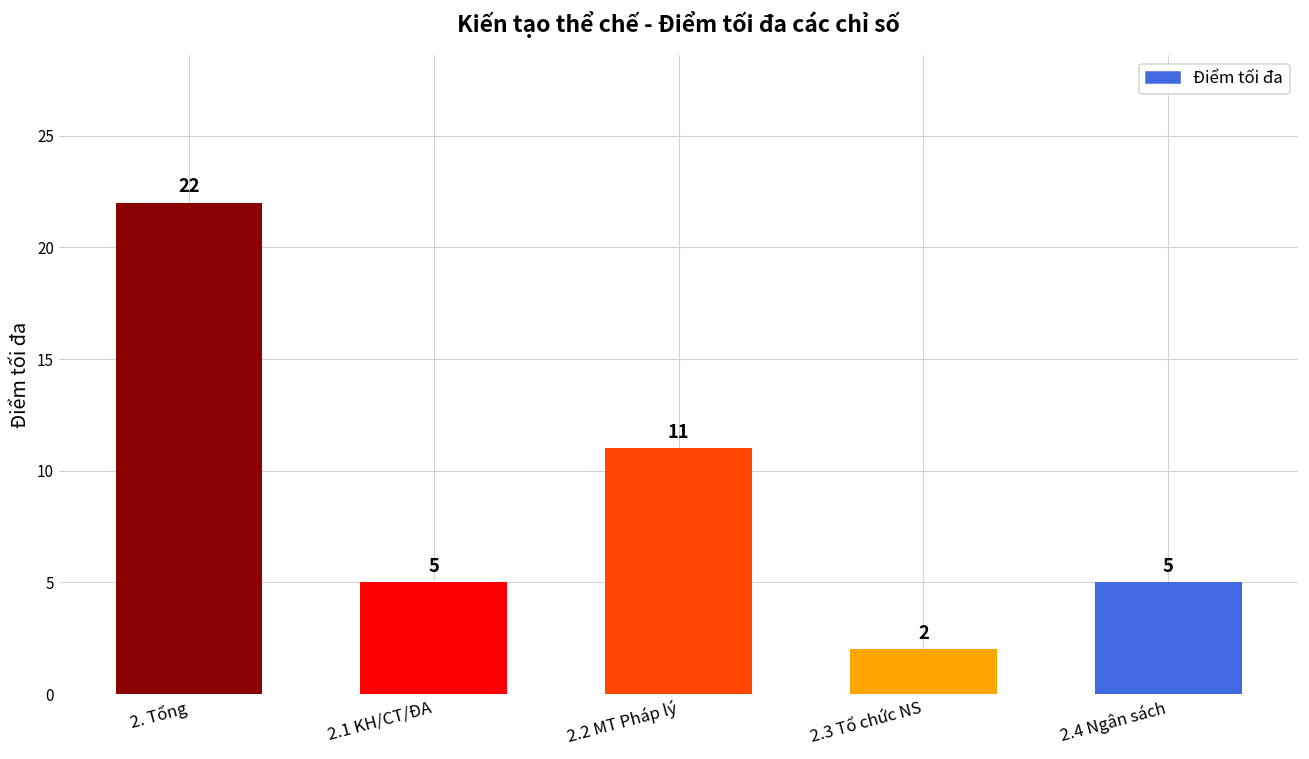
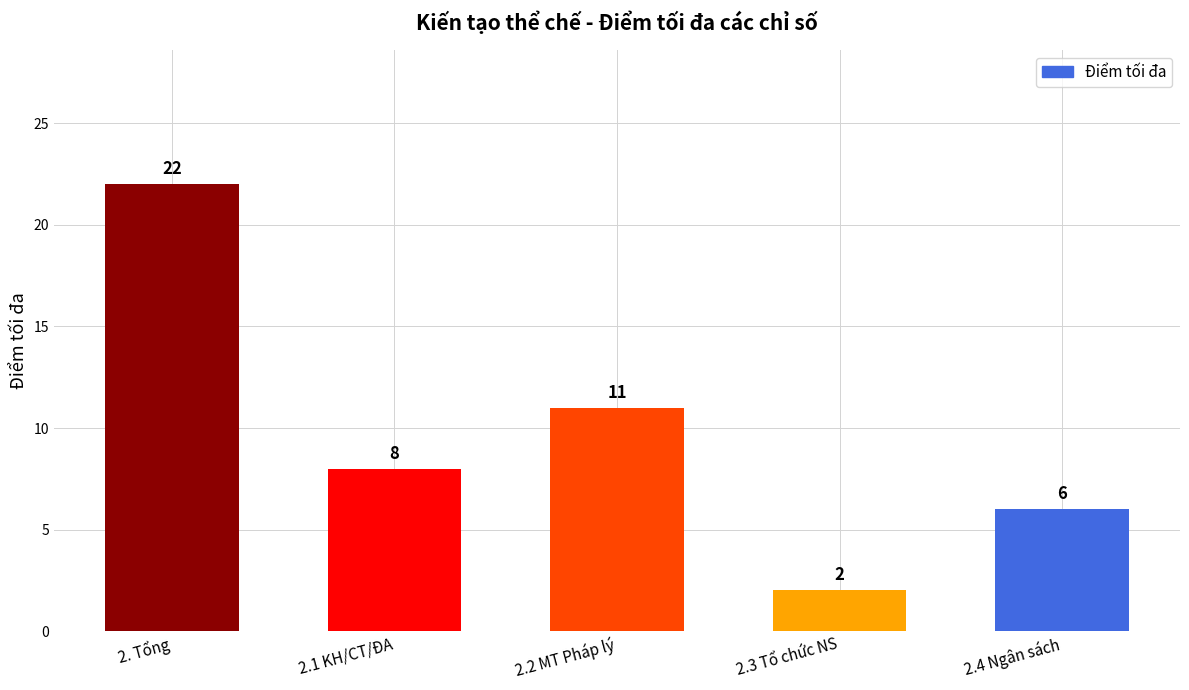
2.1 KH/CT/ĐA: 5 -> 8
2.4 Ngân sách: 5 -> 6
